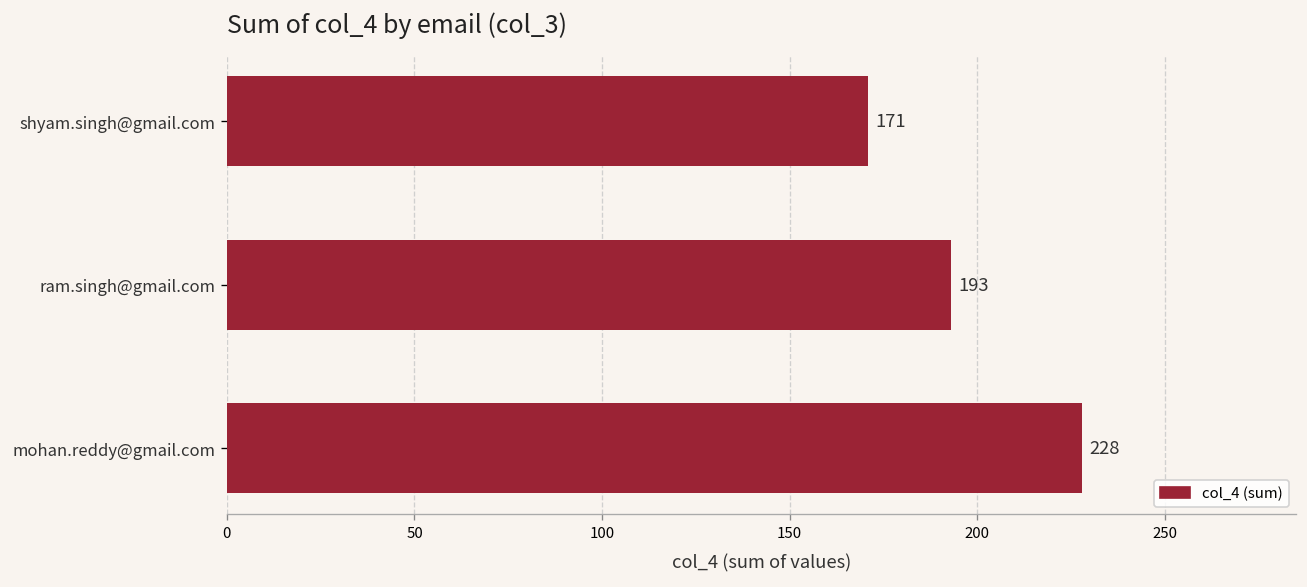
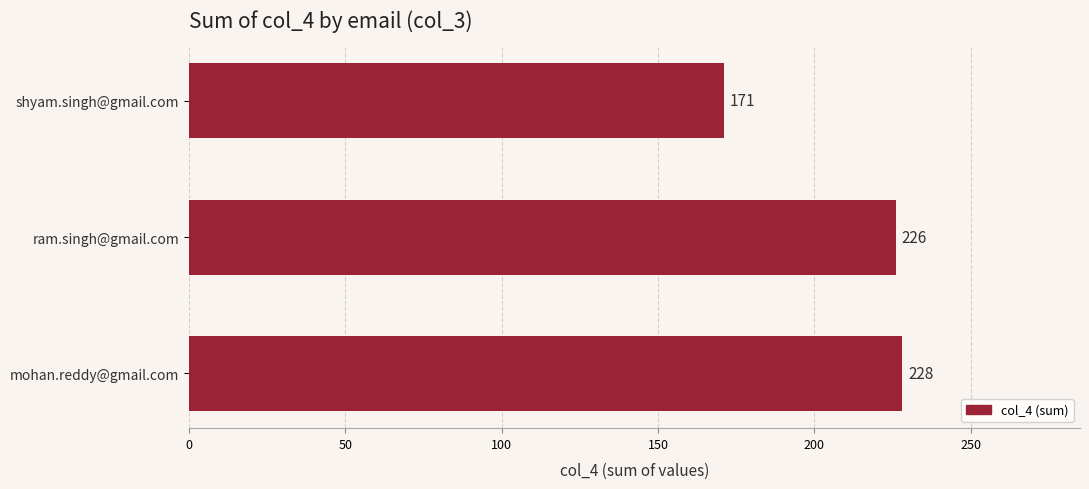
ram.singh@gmail.com: 193 -> 226
